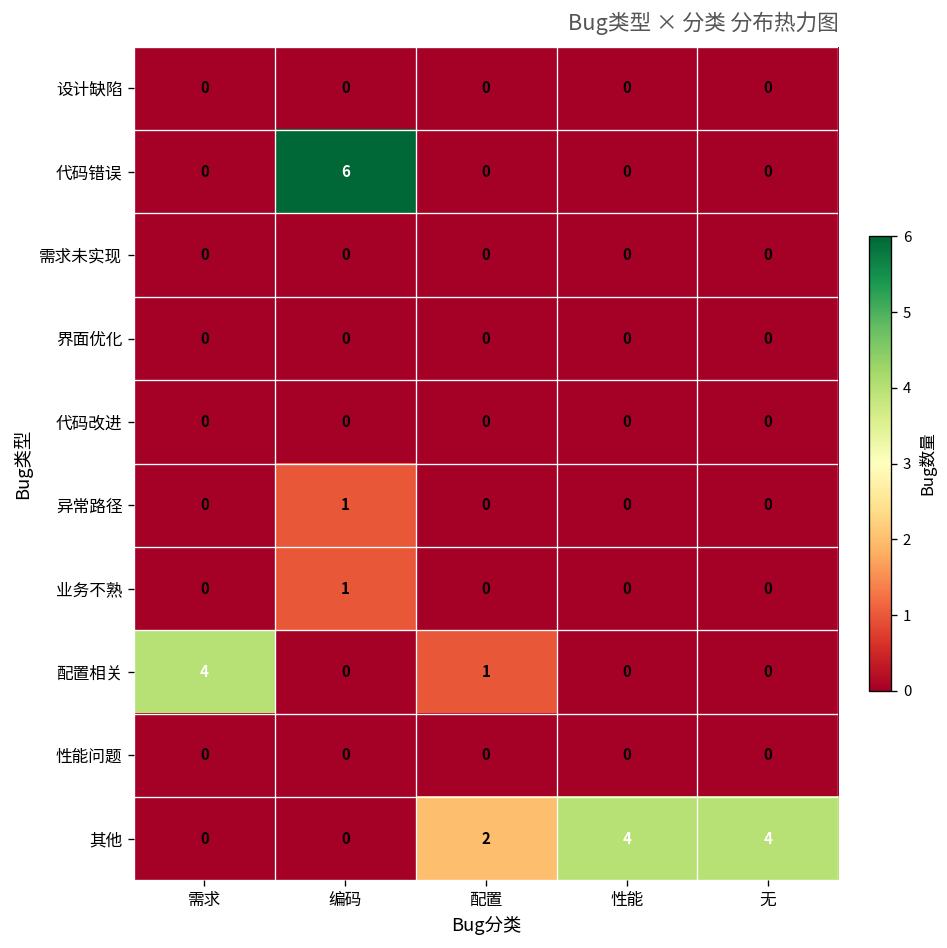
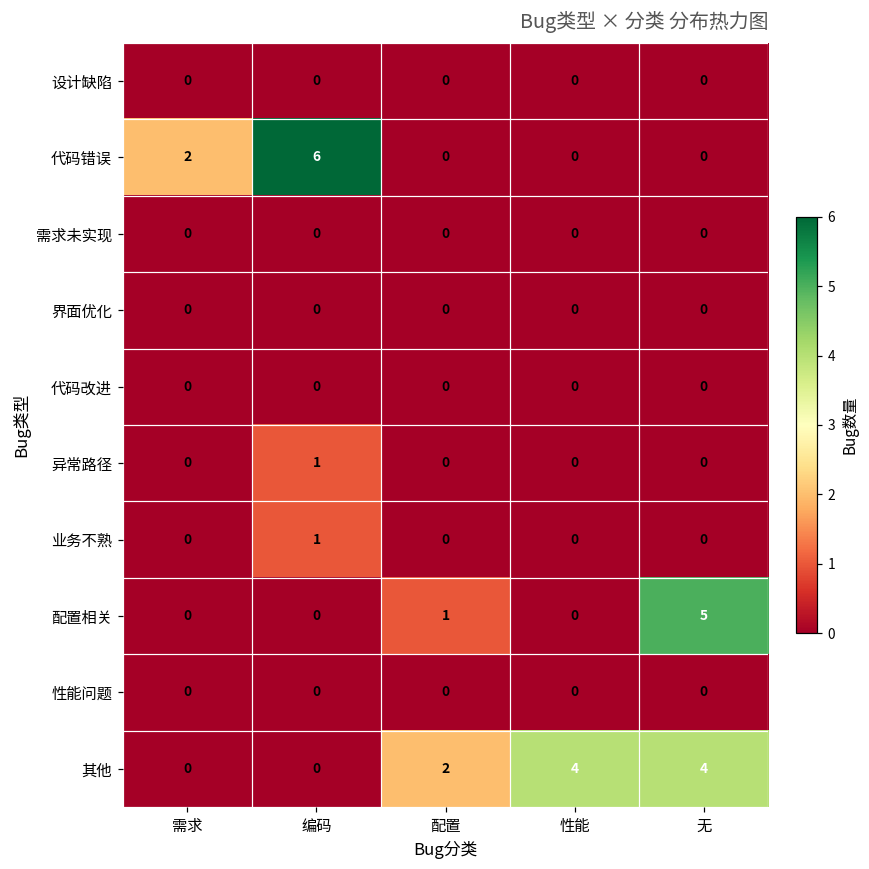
代码错误, 需求: 0 -> 2
配置相关, 需求: 4 -> 0
配置相关, 无: 0 -> 5
